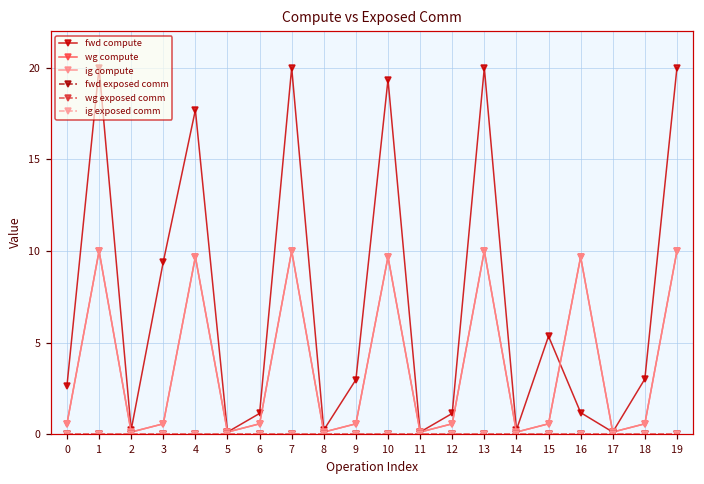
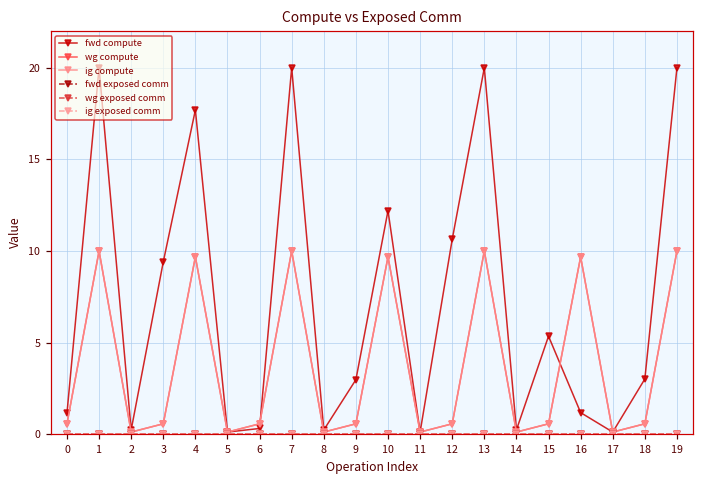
fwd compute, 0: 2.6 -> 1.1
fwd compute, 6: 1.1 -> 0.3
fwd compute, 10: 19.4 -> 12.2
fwd compute, 12: 1.1 -> 10.6
